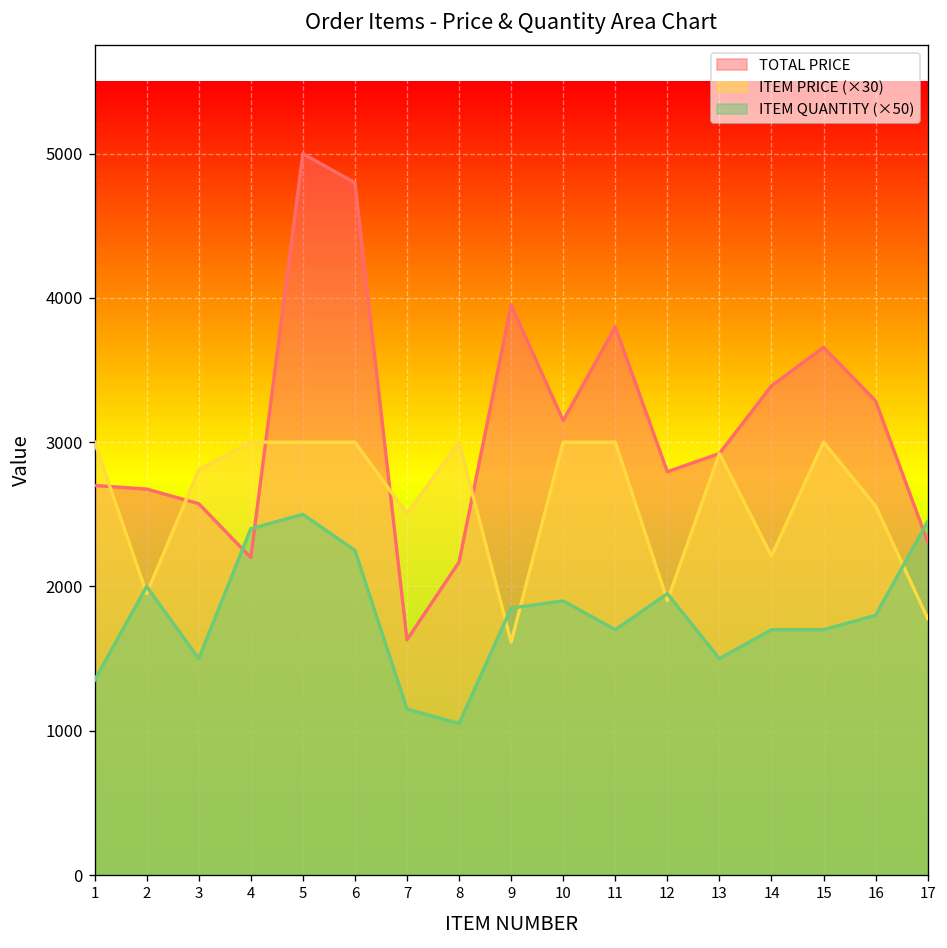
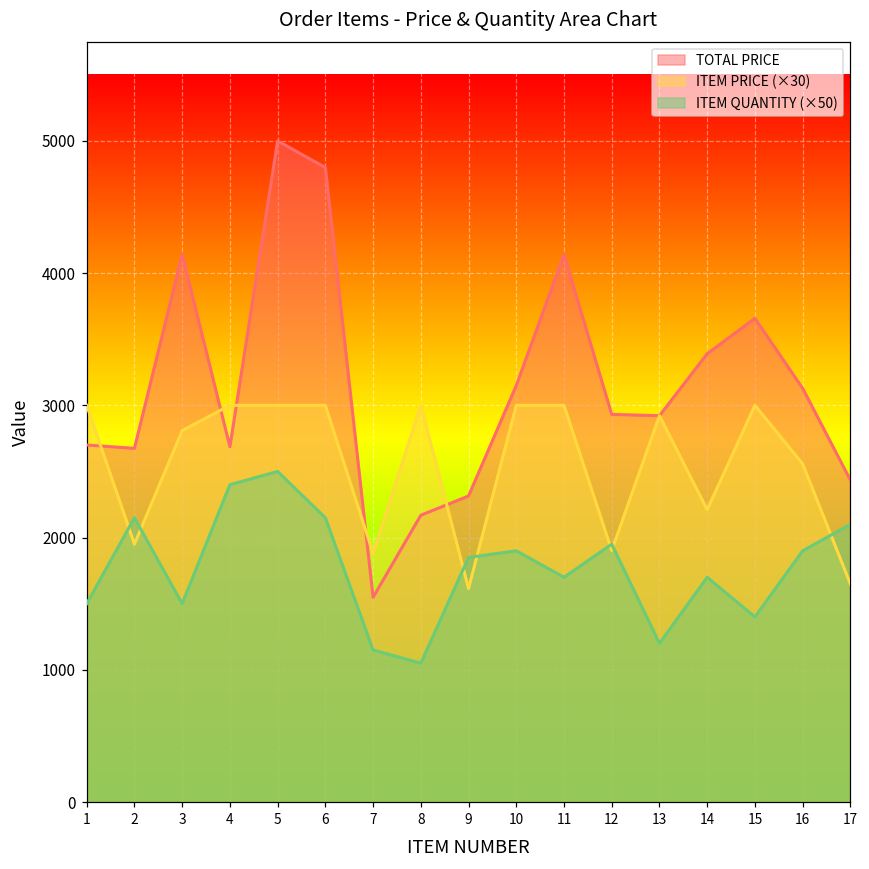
ITEM QUANTITY (×50), 1: 1350 -> 1500
ITEM QUANTITY (×50), 2: 2000 -> 2150
TOTAL PRICE, 3: 2570 -> 4140
TOTAL PRICE, 4: 2200 -> 2690
ITEM QUANTITY (×50), 6: 2250 -> 2150
TOTAL PRICE, 7: 1630 -> 1550
ITEM PRICE (×30), 7: 2510 -> 1880
TOTAL PRICE, 9: 3950 -> 2310
TOTAL PRICE, 11: 3800 -> 4140
TOTAL PRICE, 12: 2800 -> 2930
ITEM QUANTITY (×50), 13: 1500 -> 1200
ITEM QUANTITY (×50), 15: 1700 -> 1400
TOTAL PRICE, 16: 3290 -> 3130
ITEM QUANTITY (×50), 16: 1800 -> 1900
TOTAL PRICE, 17: 2310 -> 2430
ITEM PRICE (×30), 17: 1780 -> 1650
ITEM QUANTITY (×50), 17: 2450 -> 2100
